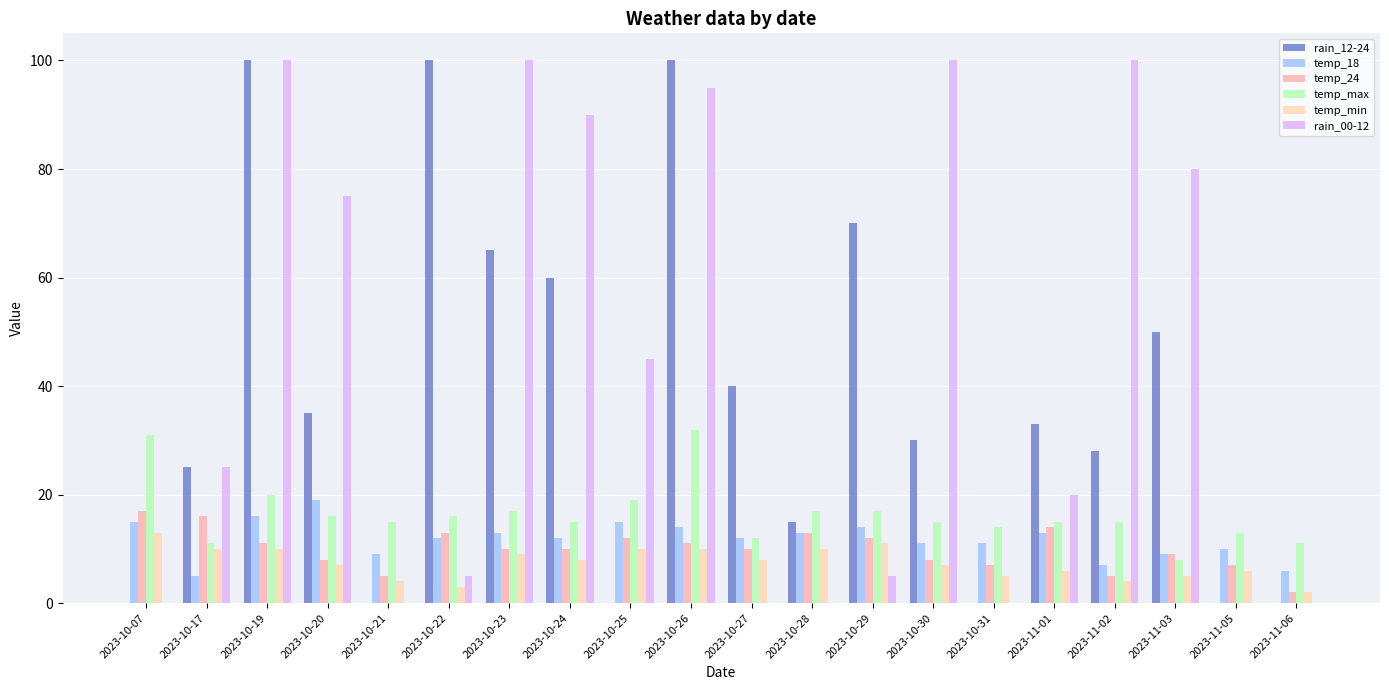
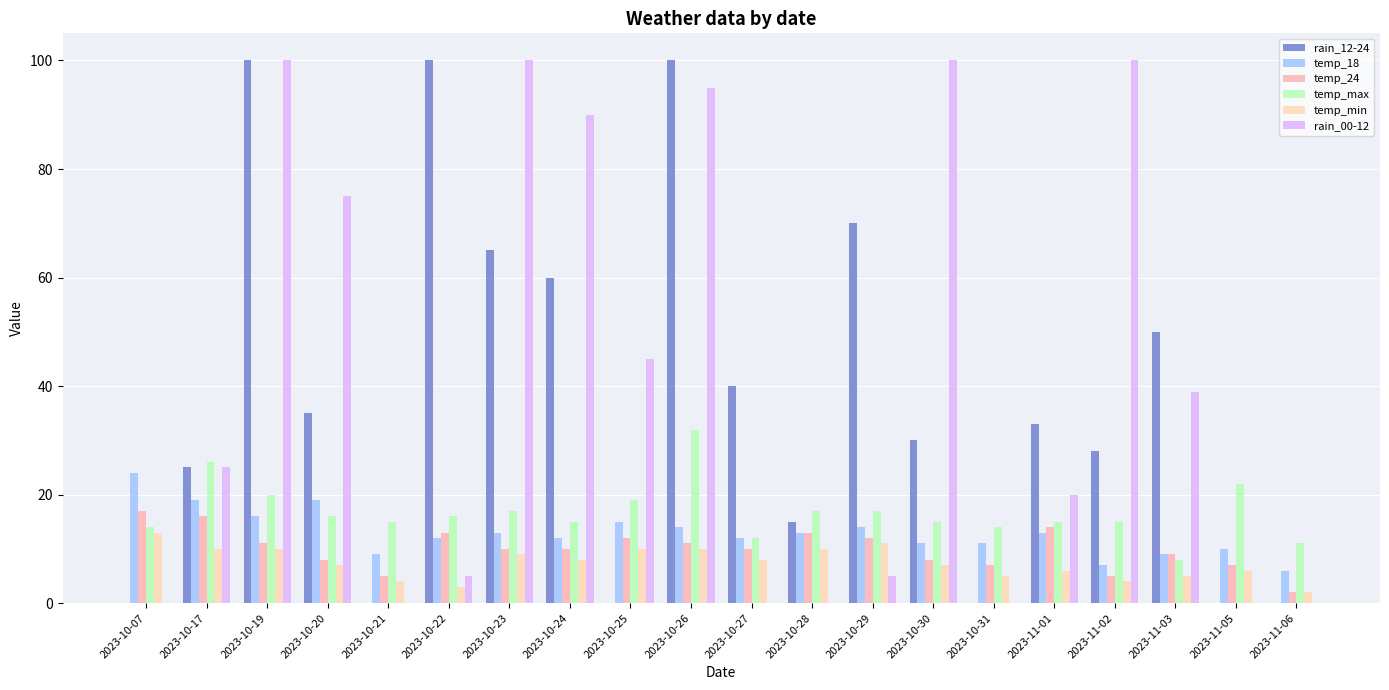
temp_18, 2023-10-07: 15 -> 24
temp_max, 2023-10-07: 31 -> 14
temp_18, 2023-10-17: 5 -> 19
temp_max, 2023-10-17: 11 -> 26
rain_00-12, 2023-11-03: 80 -> 39
temp_max, 2023-11-05: 13 -> 22
